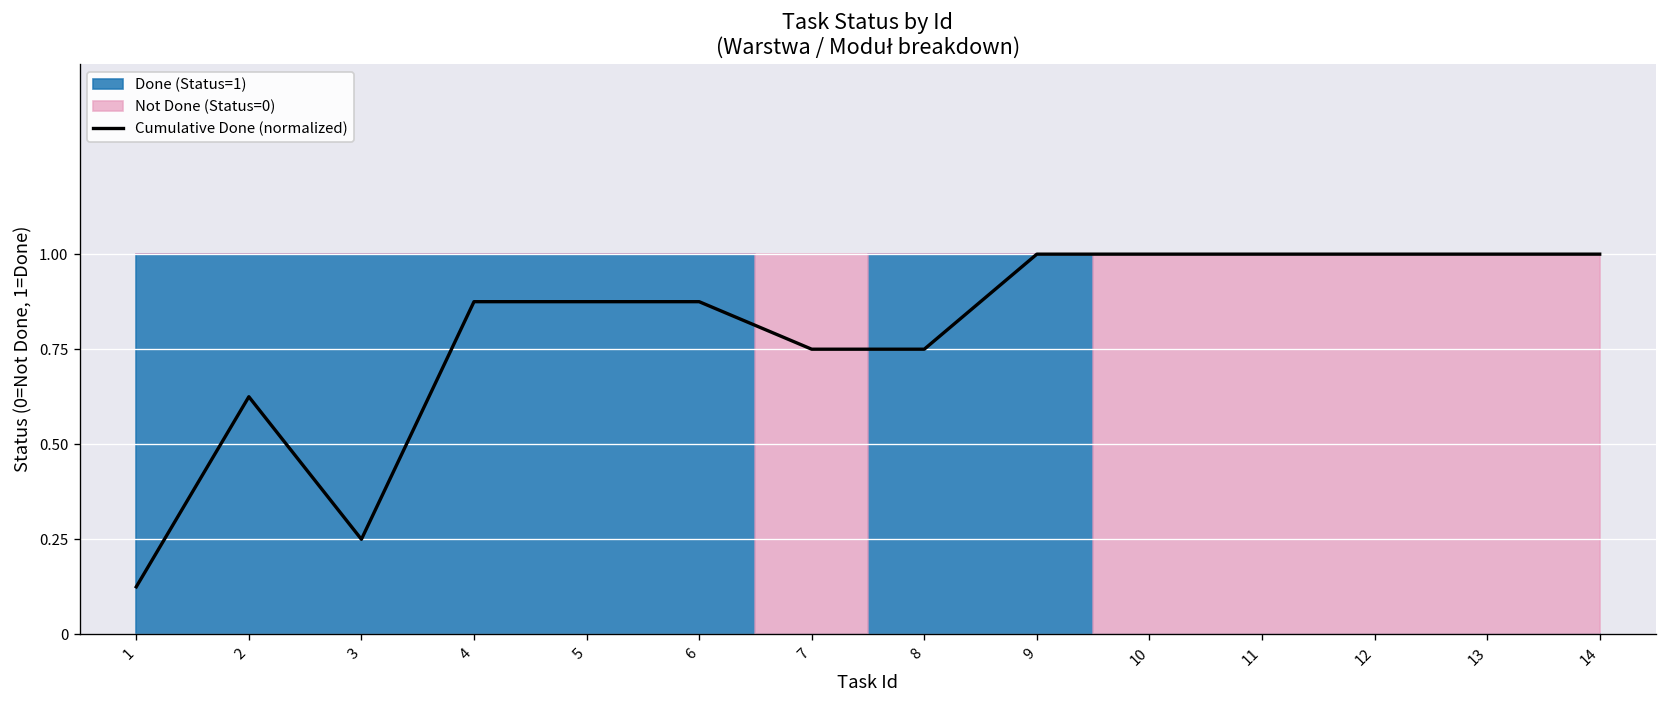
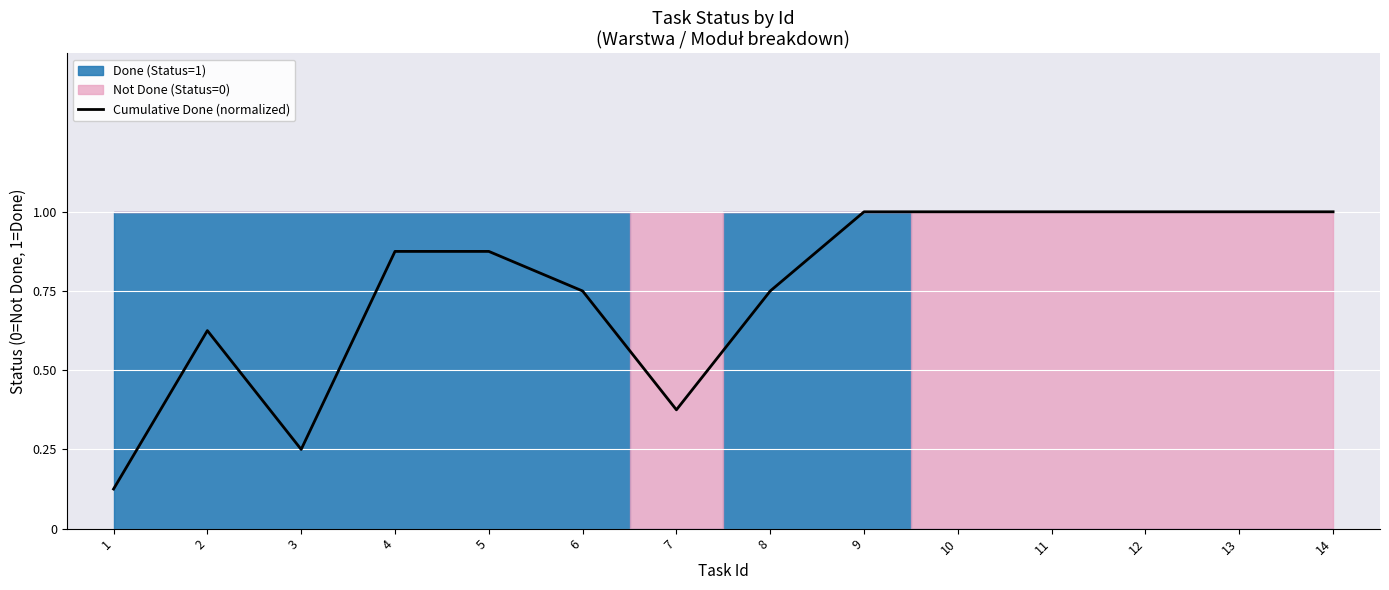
Cumulative Done (normalized), 6: 0.88 -> 0.75
Cumulative Done (normalized), 7: 0.75 -> 0.38
